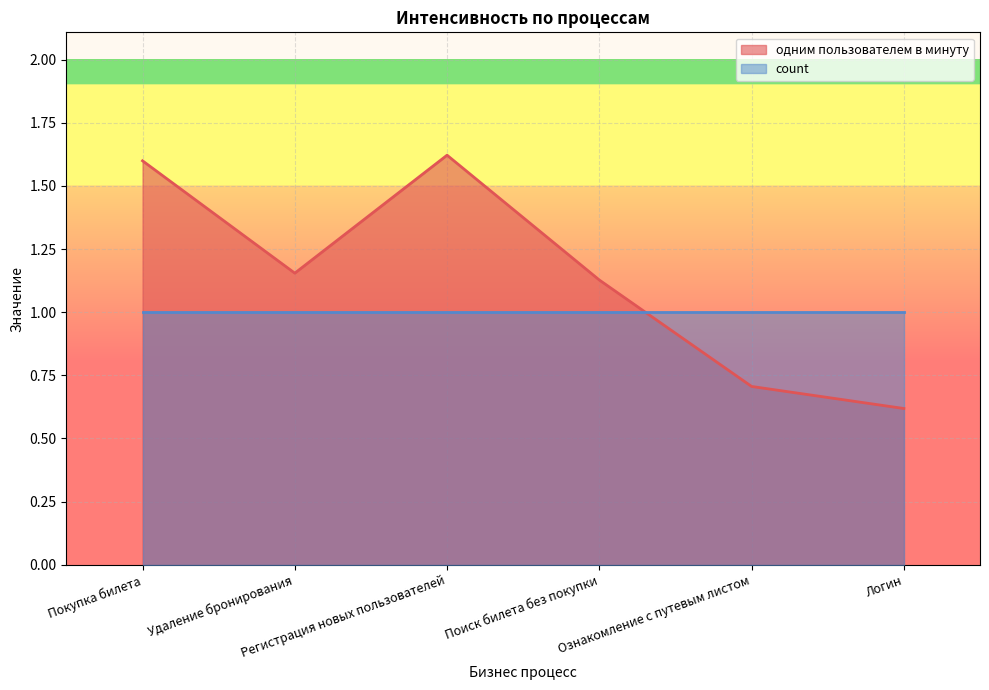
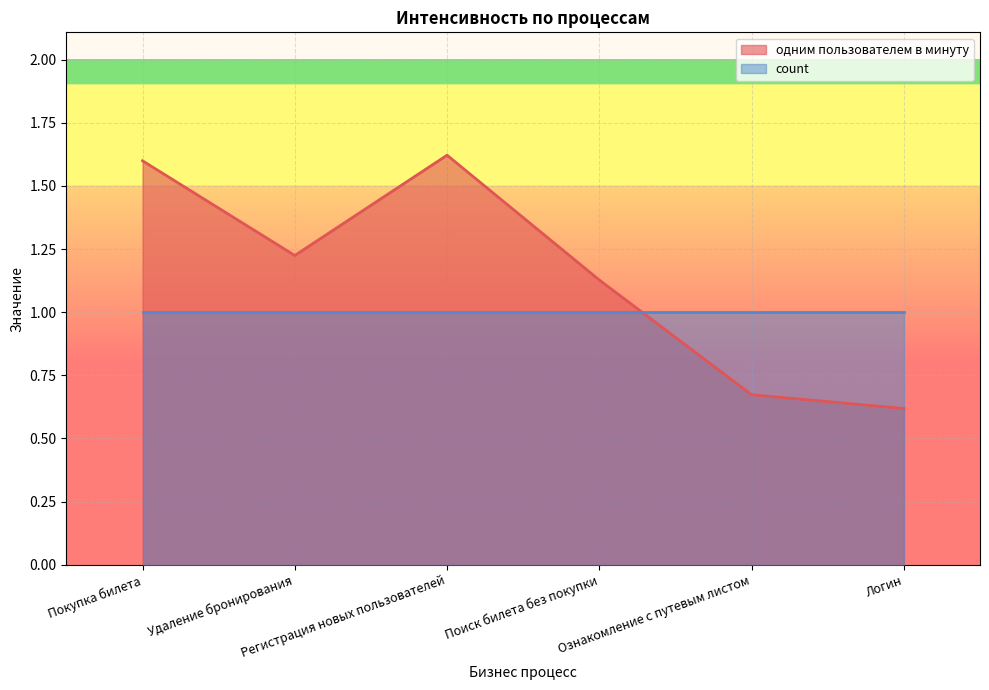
одним пользователем в минуту, Удаление бронирования: 1.15 -> 1.22
одним пользователем в минуту, Ознакомление с путевым листом: 0.71 -> 0.67
